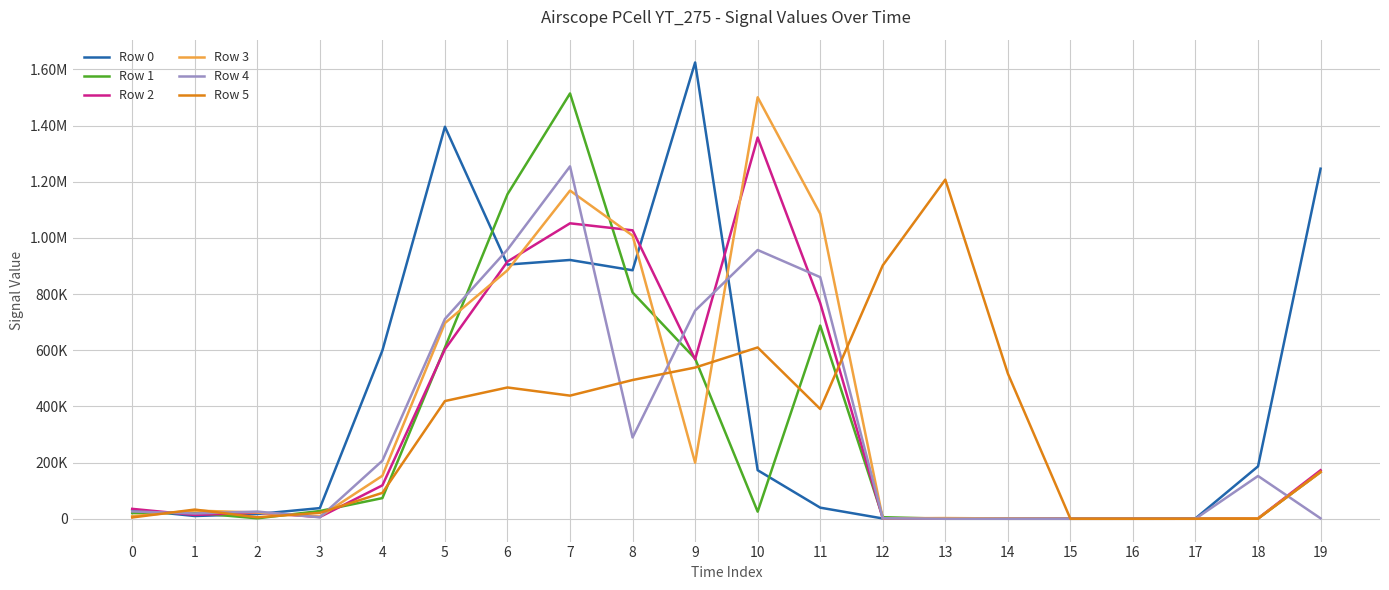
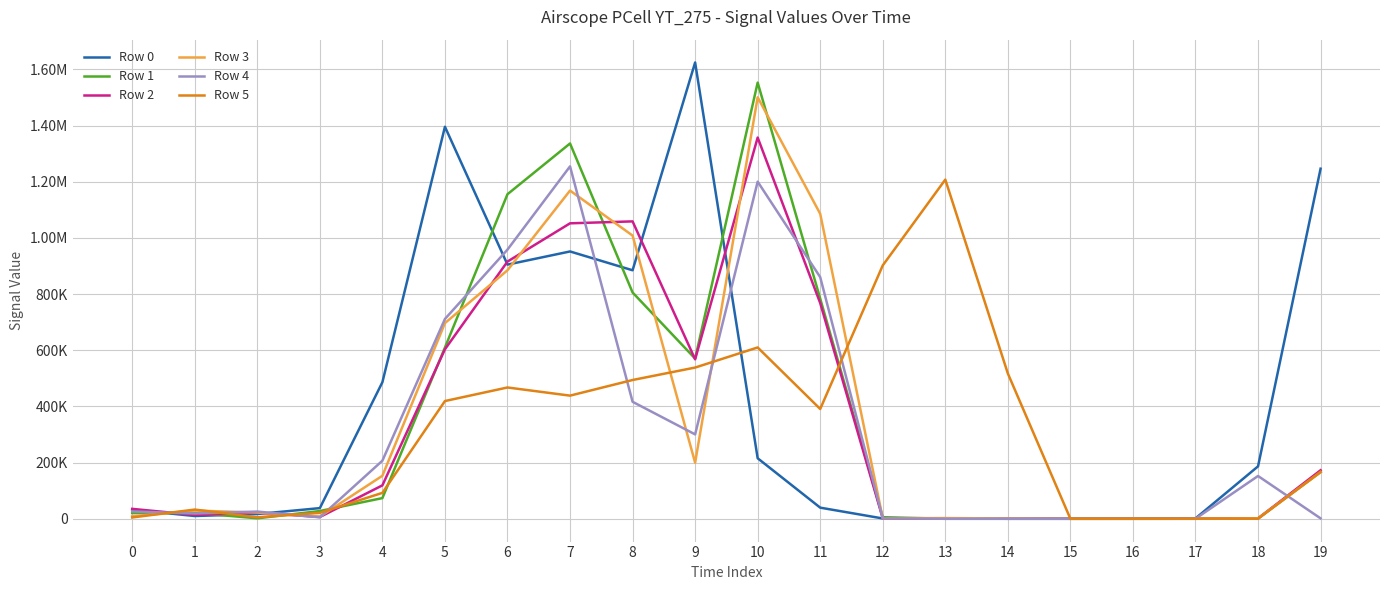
Row 0, 4: 600000 -> 490000
Row 0, 7: 920000 -> 950000
Row 1, 7: 1510000 -> 1340000
Row 2, 8: 1030000 -> 1060000
Row 4, 8: 290000 -> 420000
Row 4, 9: 740000 -> 300000
Row 0, 10: 170000 -> 220000
Row 1, 10: 30000 -> 1550000
Row 4, 10: 960000 -> 1200000
Row 1, 11: 690000 -> 780000
